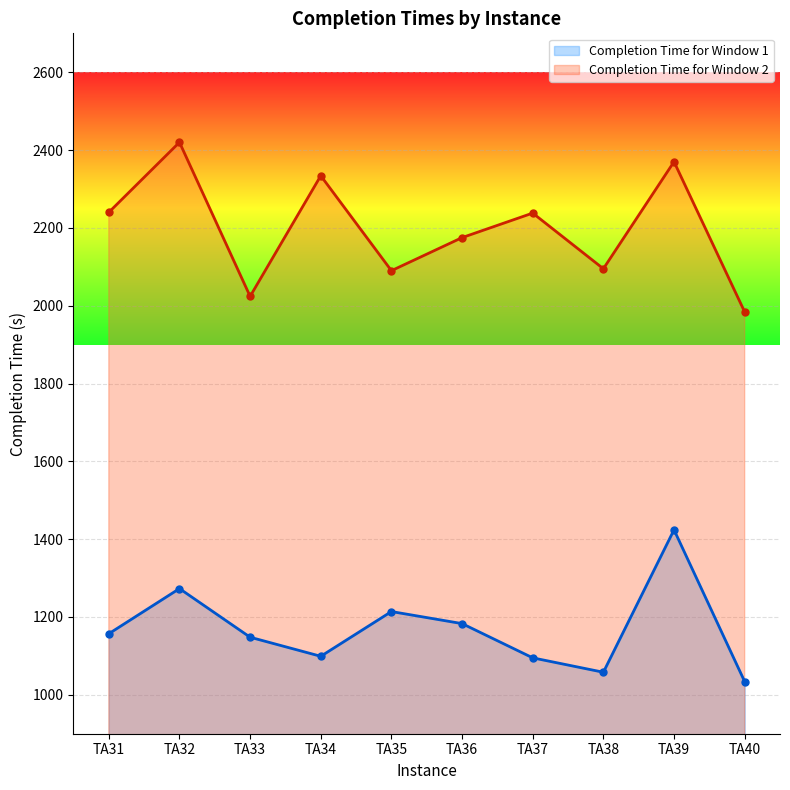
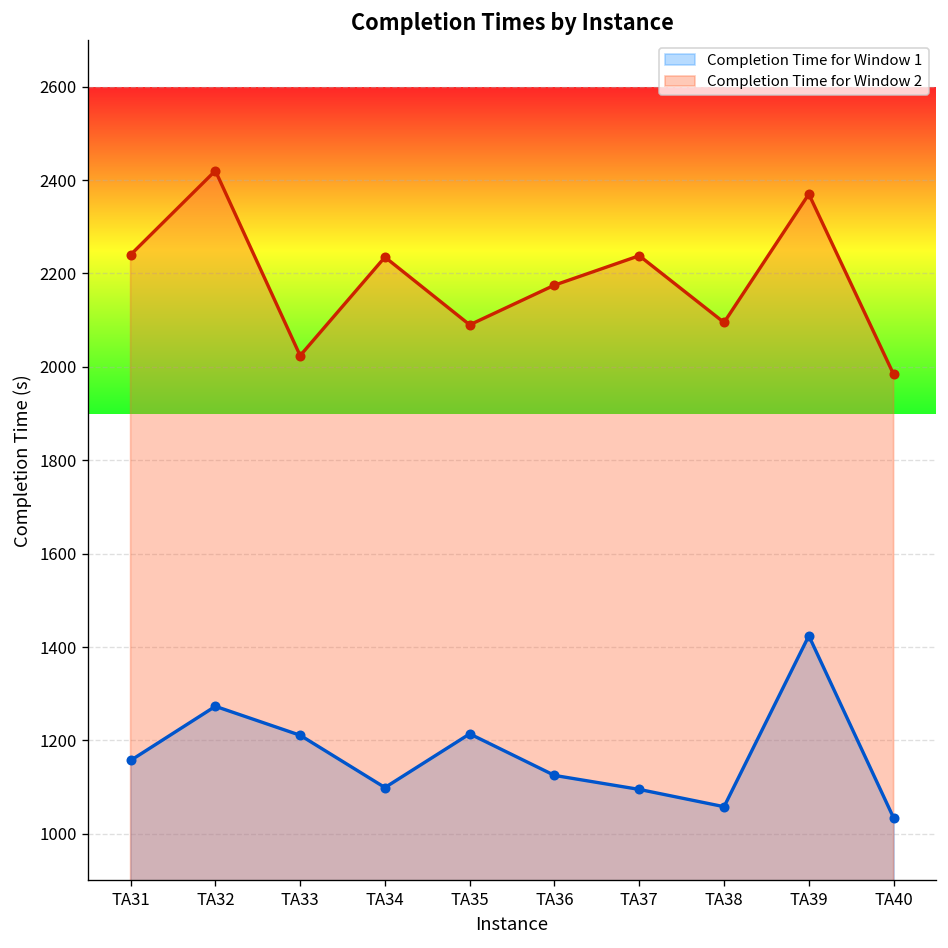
Completion Time for Window 1, TA33: 1150 -> 1210
Completion Time for Window 2, TA34: 2330 -> 2240
Completion Time for Window 1, TA36: 1180 -> 1130
